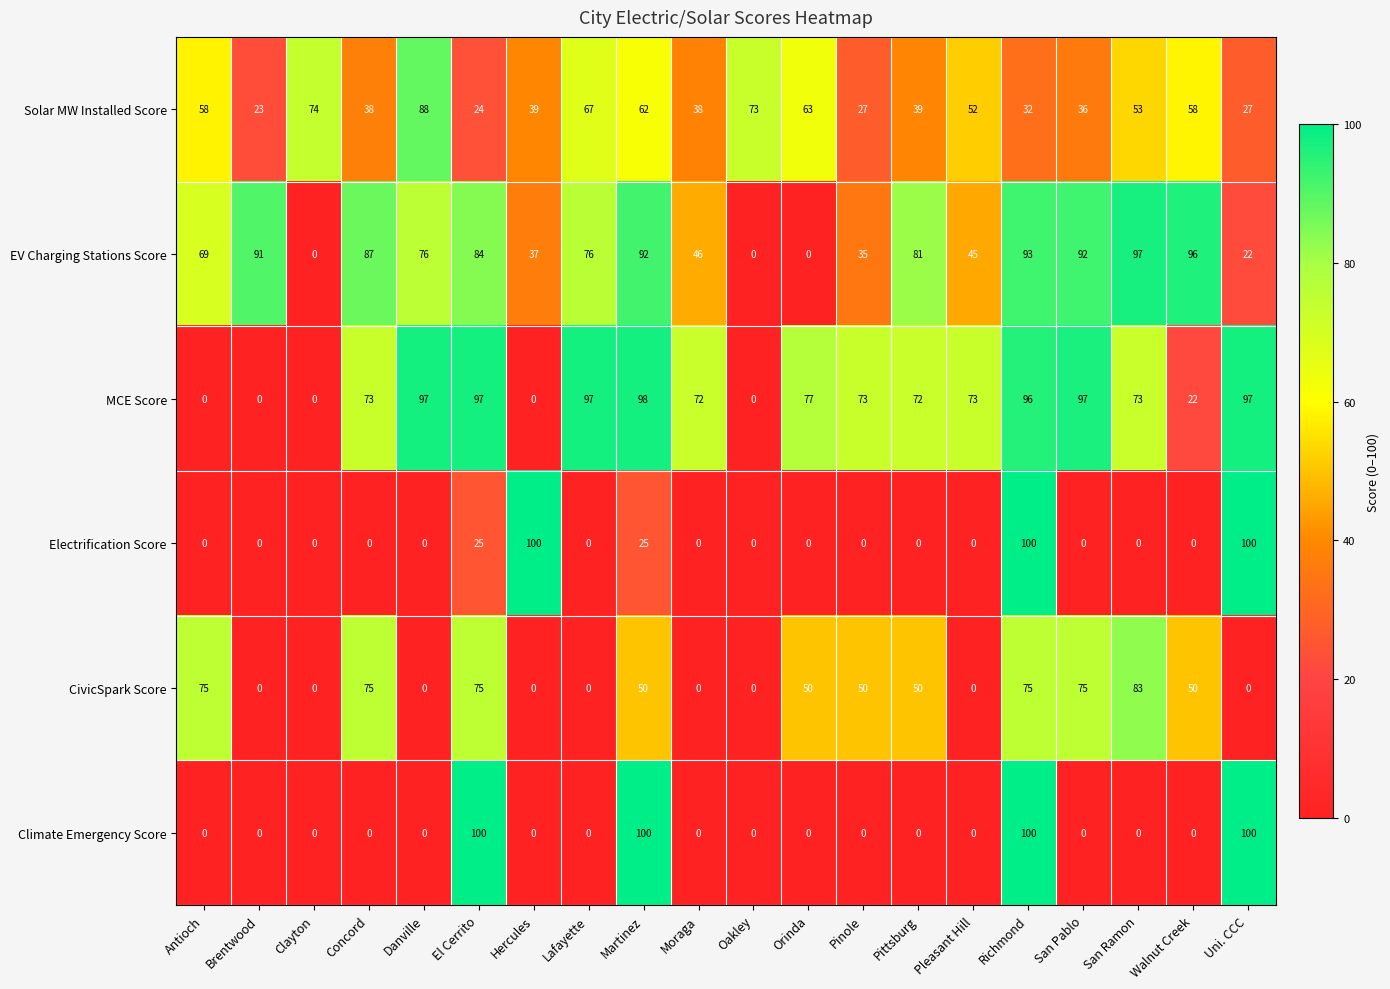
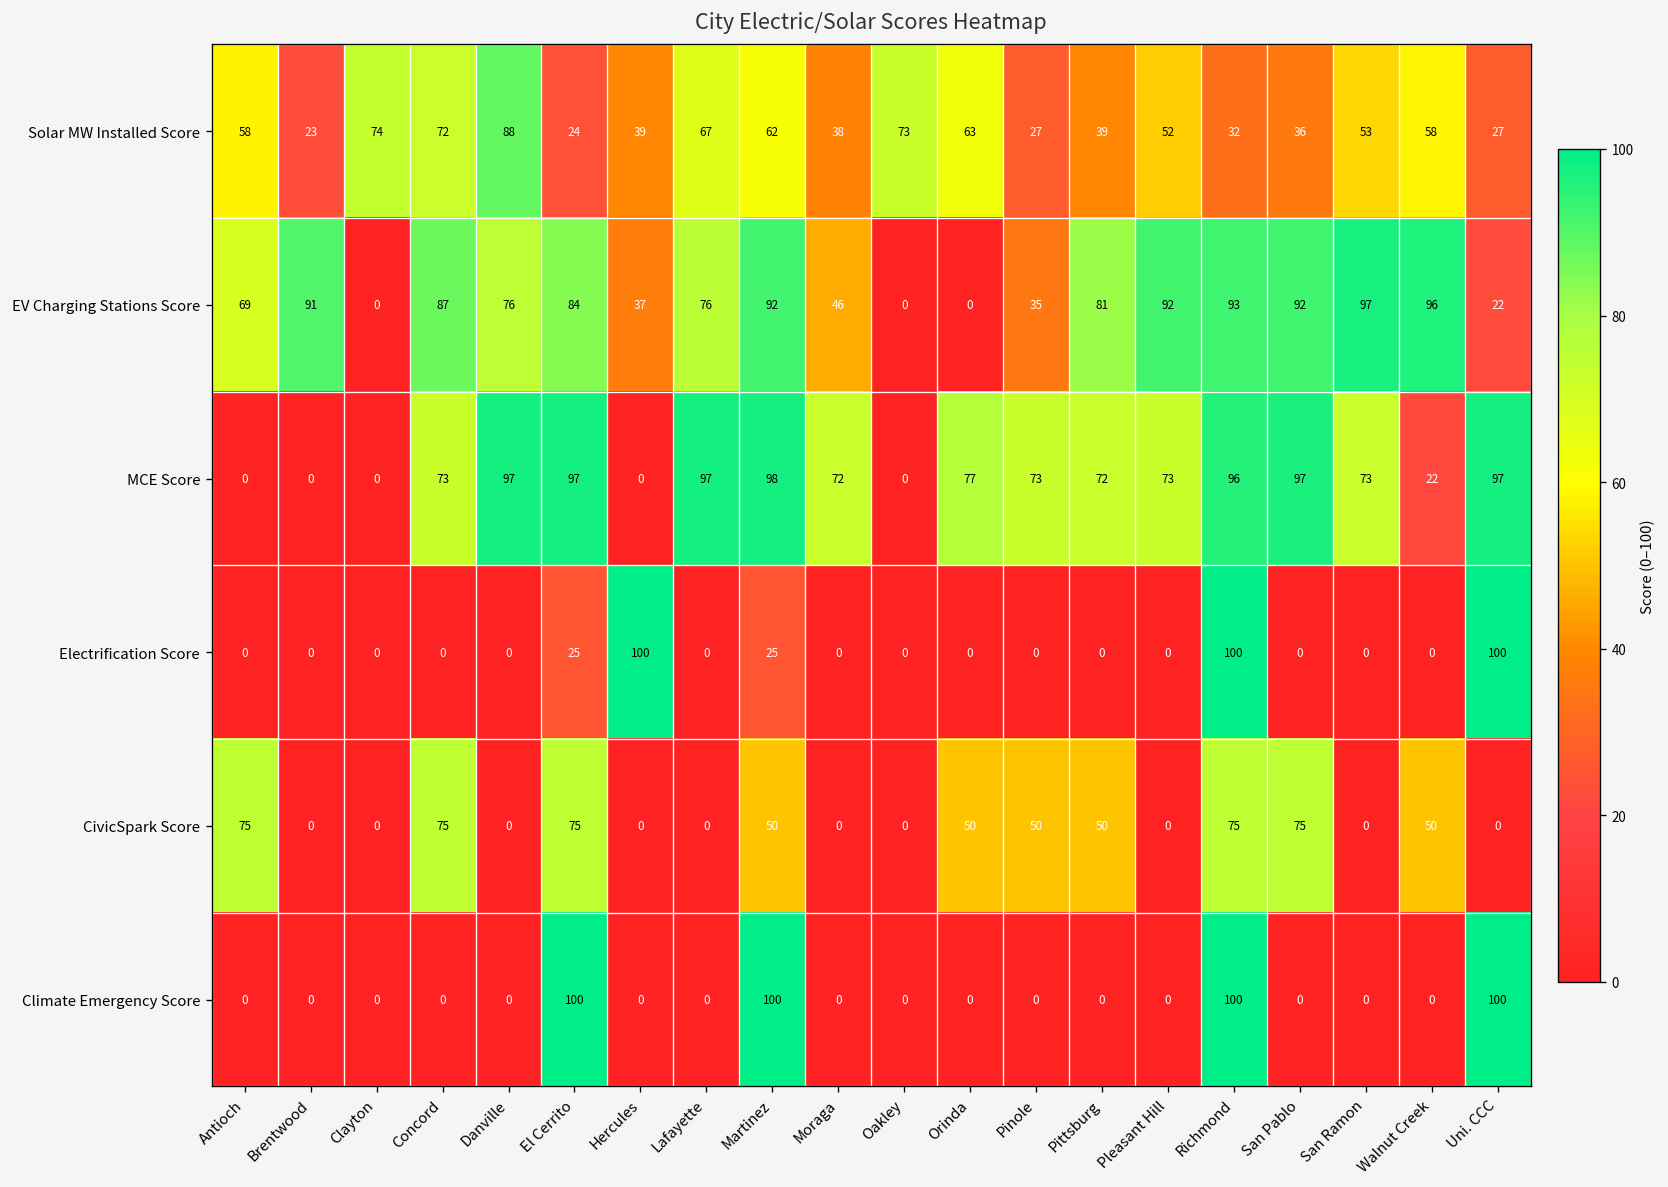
Solar MW Installed Score, Concord: 38 -> 72
EV Charging Stations Score, Pleasant Hill: 45 -> 92
CivicSpark Score, San Ramon: 83 -> 0
